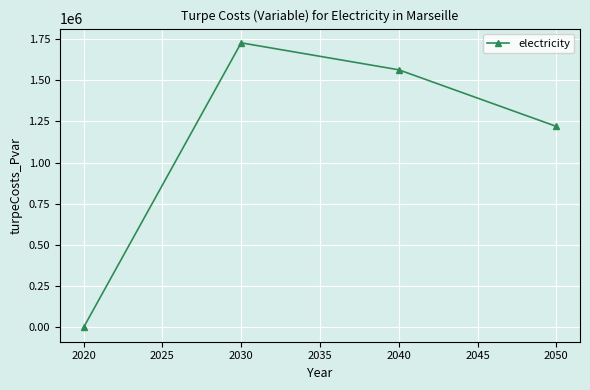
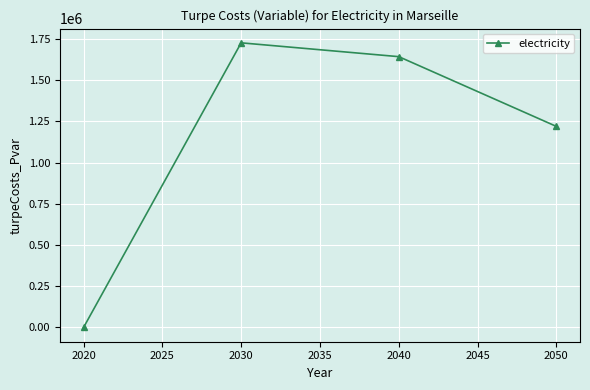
2040: 1560000 -> 1640000
